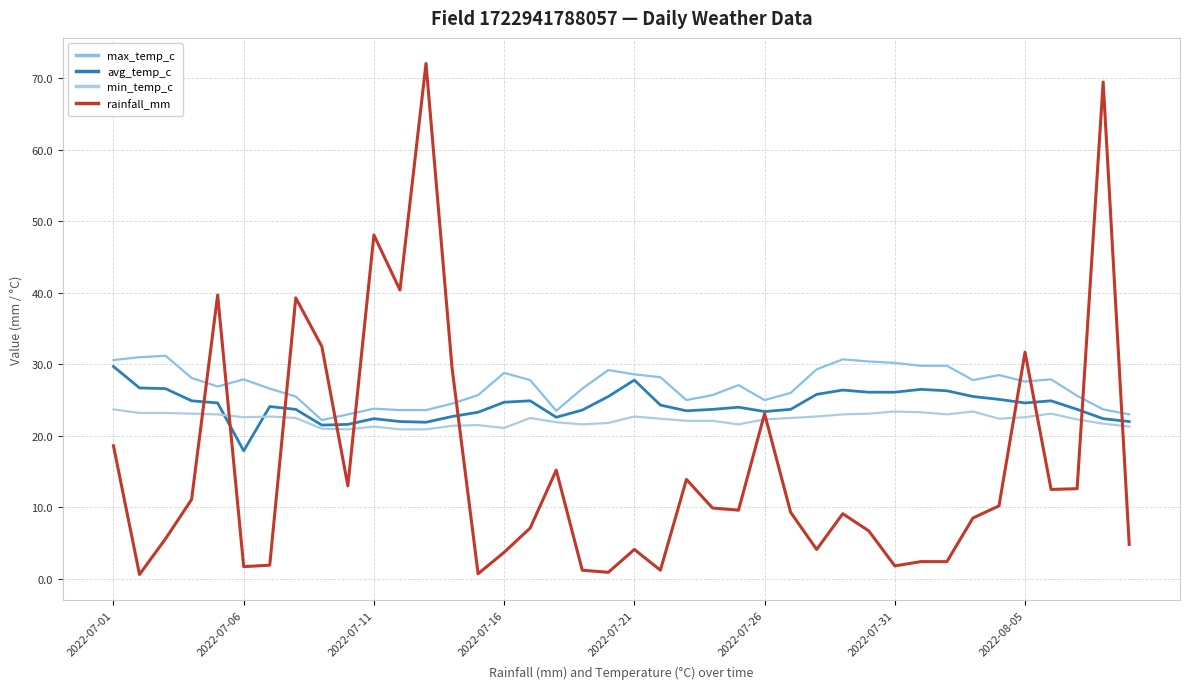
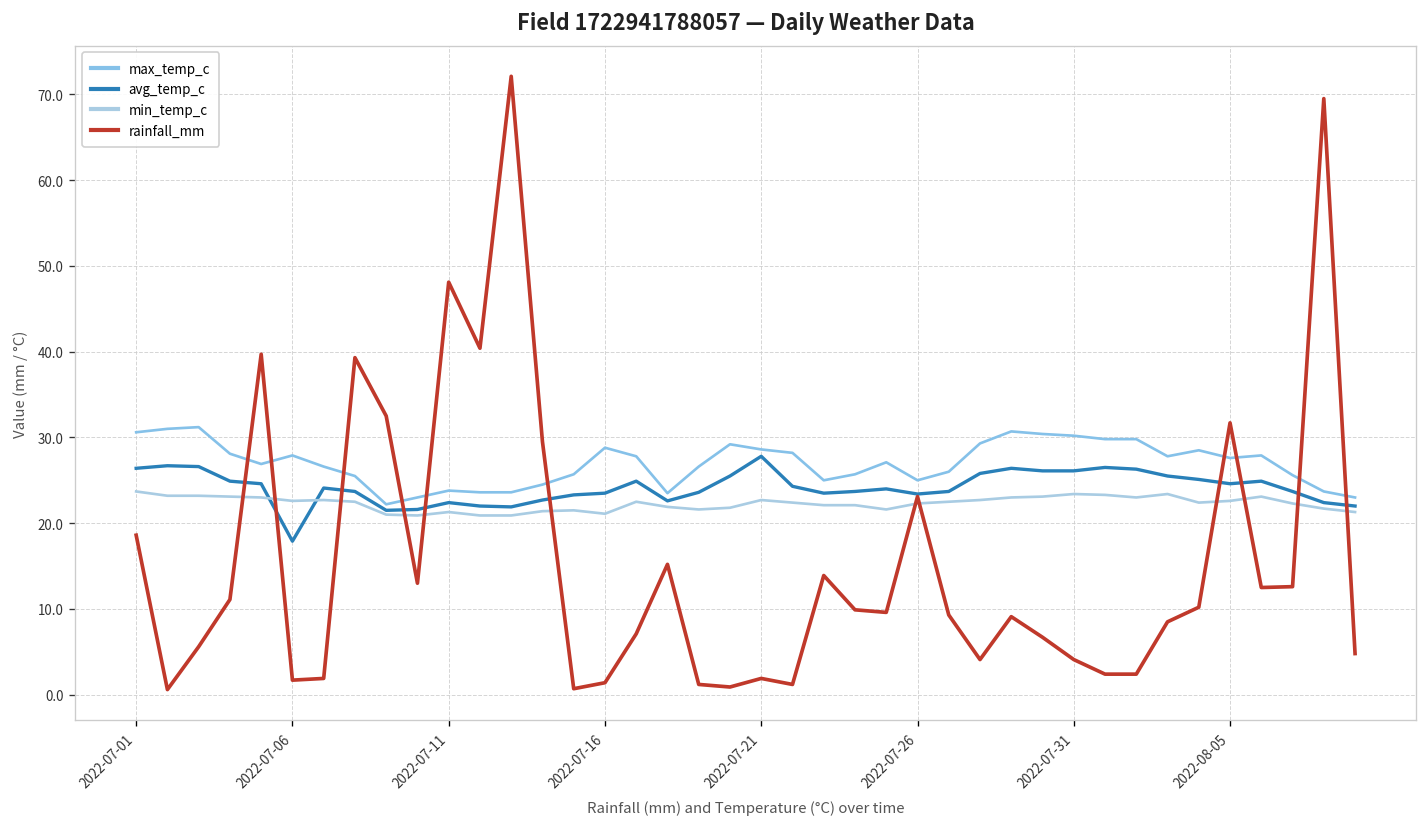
avg_temp_c, 2022-07-01: 30 -> 26
avg_temp_c, 2022-07-16: 25 -> 24
rainfall_mm, 2022-07-16: 4 -> 1
rainfall_mm, 2022-07-21: 4 -> 2
rainfall_mm, 2022-07-31: 2 -> 4
